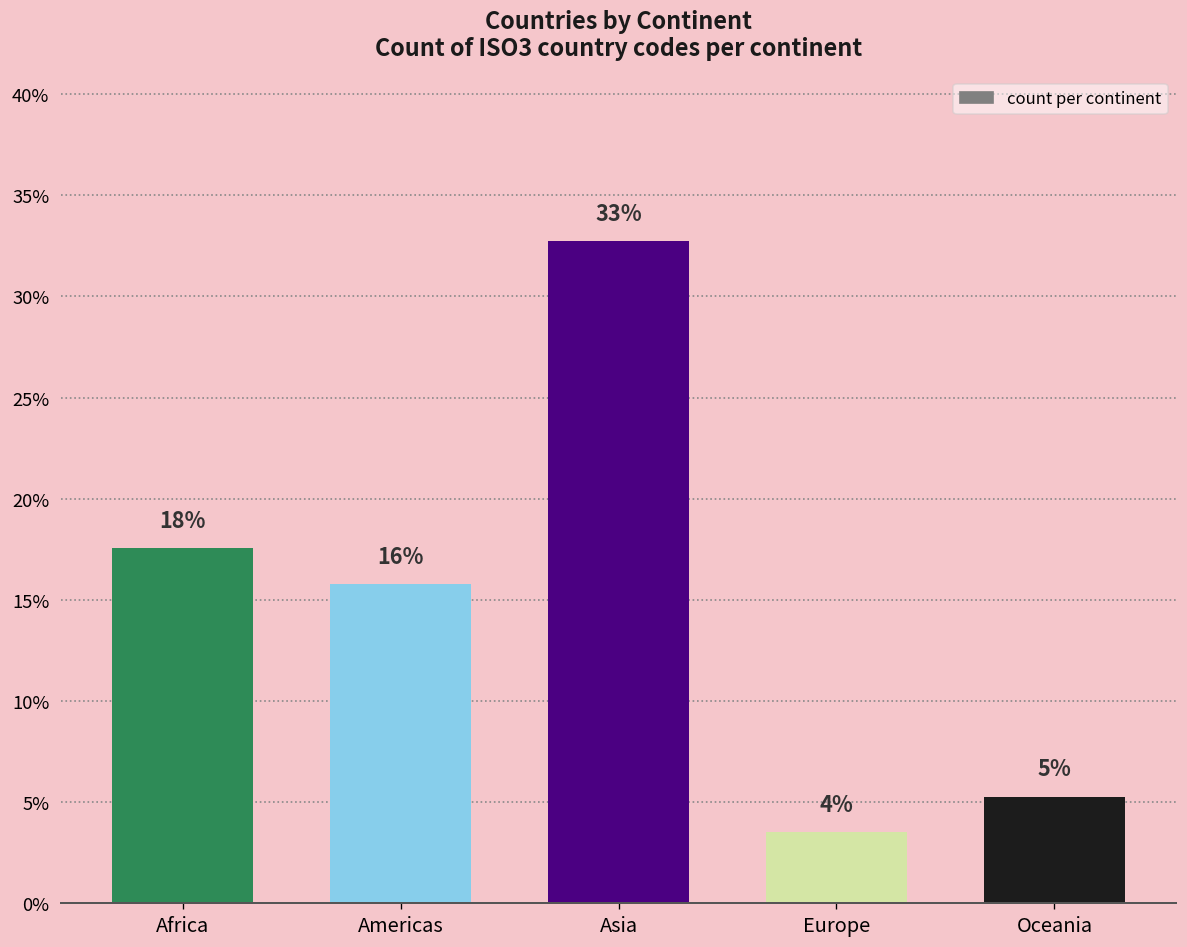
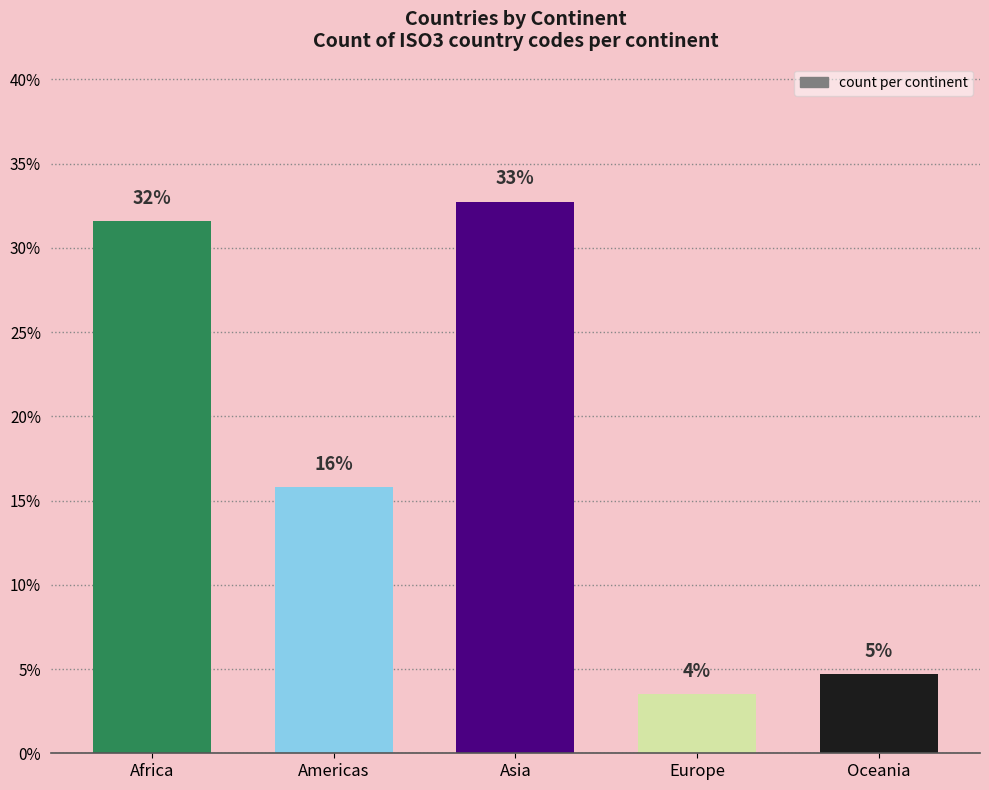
Africa: 18% -> 32%
Oceania: 5.3% -> 4.7%
